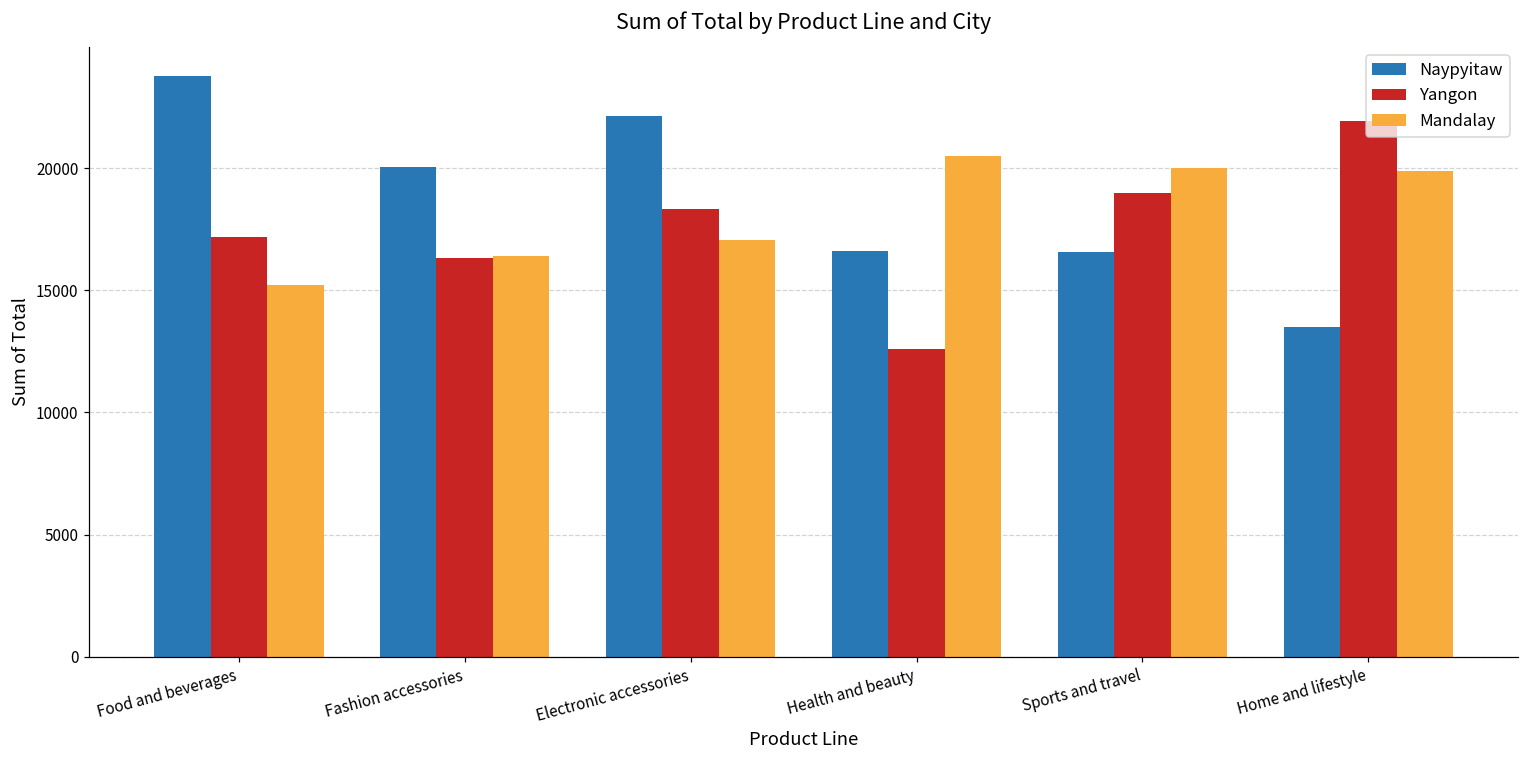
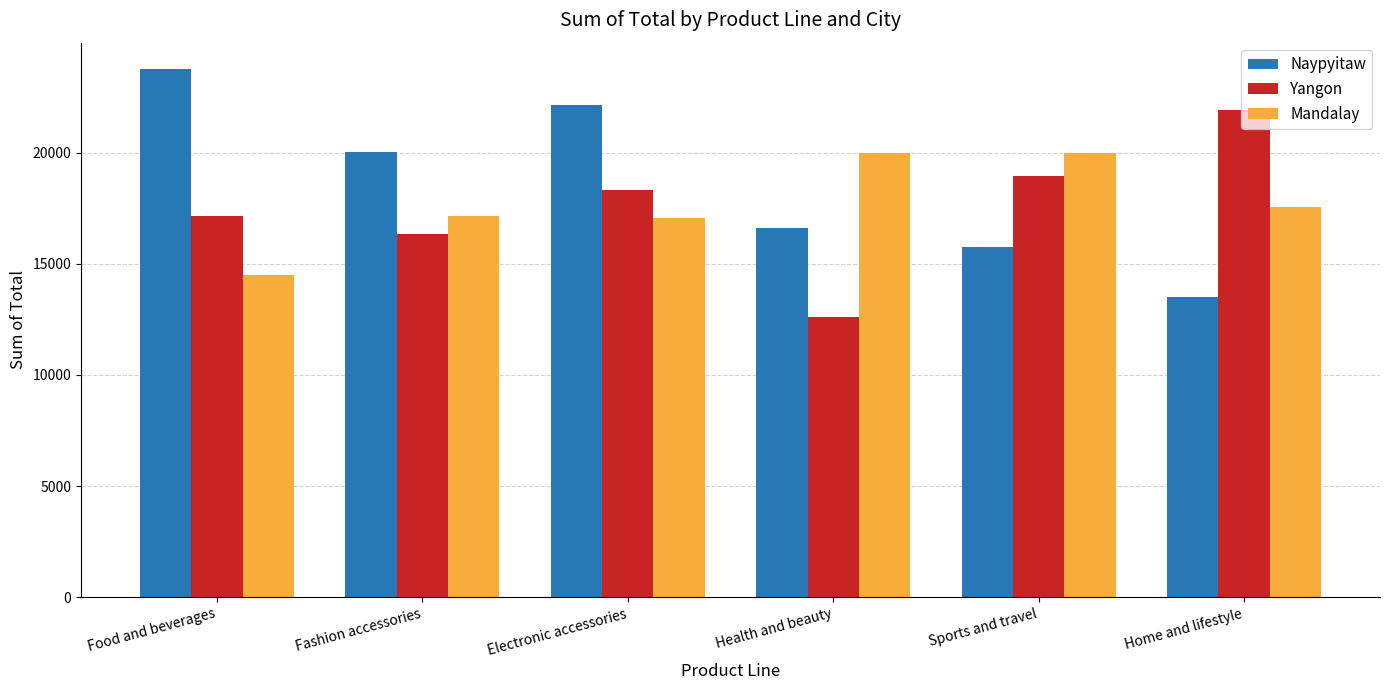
Mandalay, Food and beverages: 15200 -> 14500
Mandalay, Fashion accessories: 16400 -> 17100
Mandalay, Health and beauty: 20500 -> 20000
Naypyitaw, Sports and travel: 16600 -> 15800
Mandalay, Home and lifestyle: 19900 -> 17500
